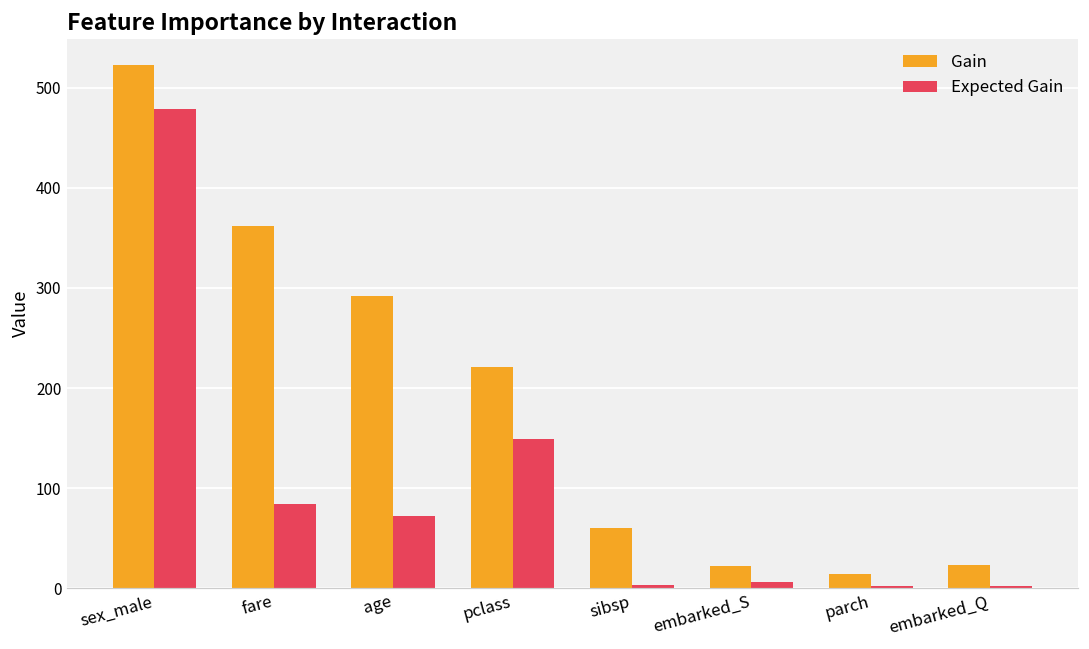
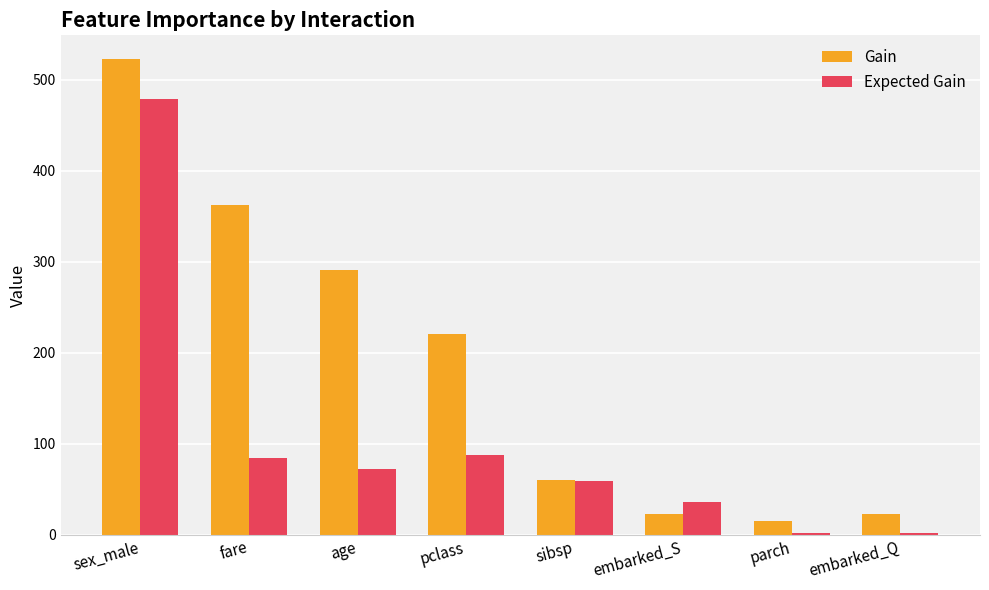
Expected Gain, pclass: 150 -> 90
Expected Gain, sibsp: 0 -> 60
Expected Gain, embarked_S: 10 -> 40
